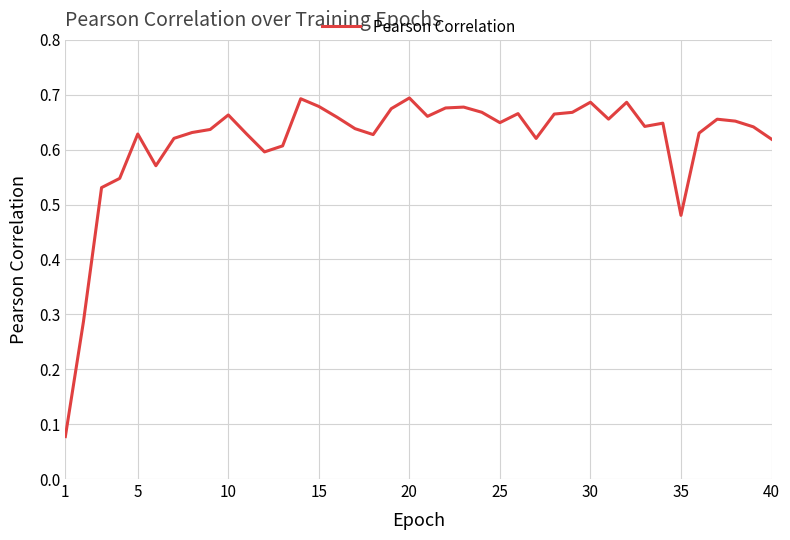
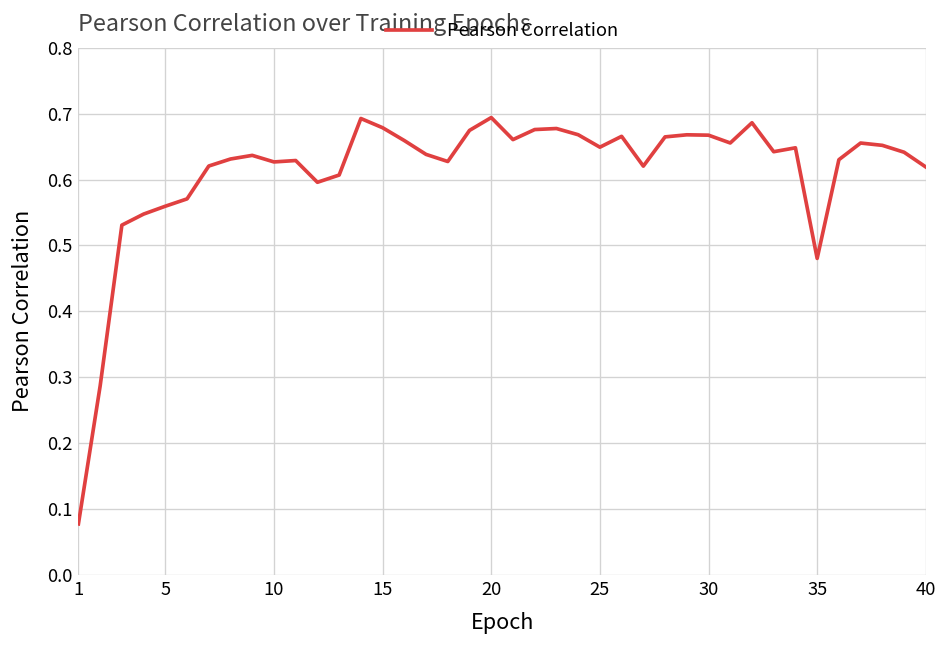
5: 0.63 -> 0.56
10: 0.66 -> 0.63
30: 0.69 -> 0.67
